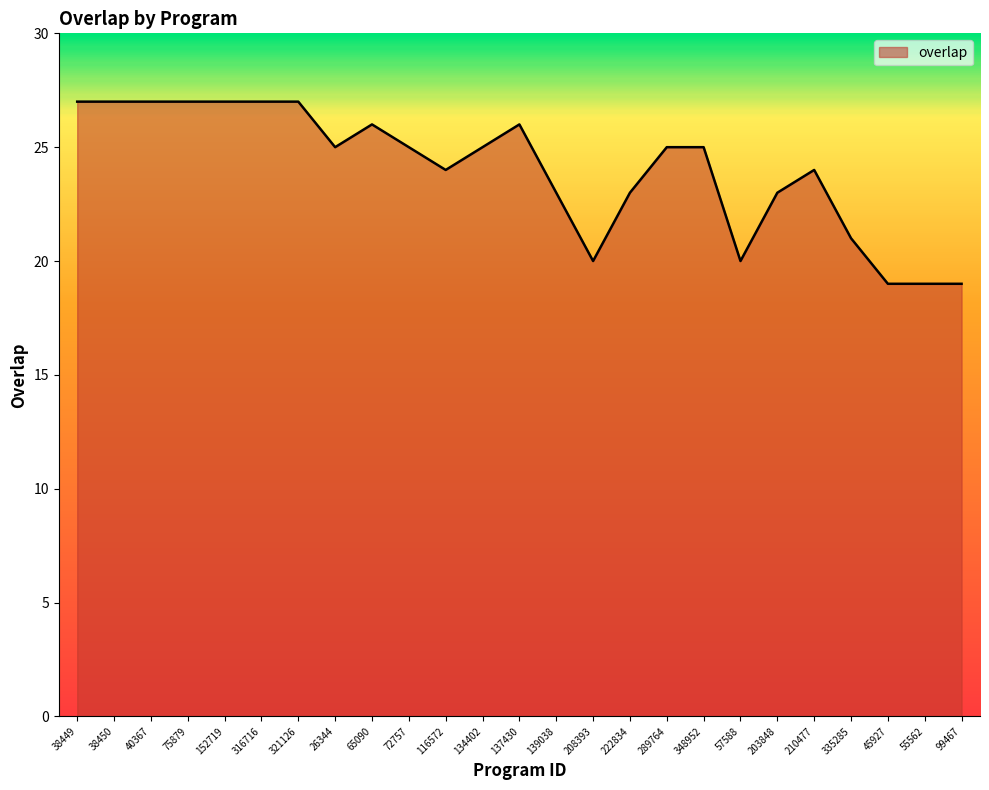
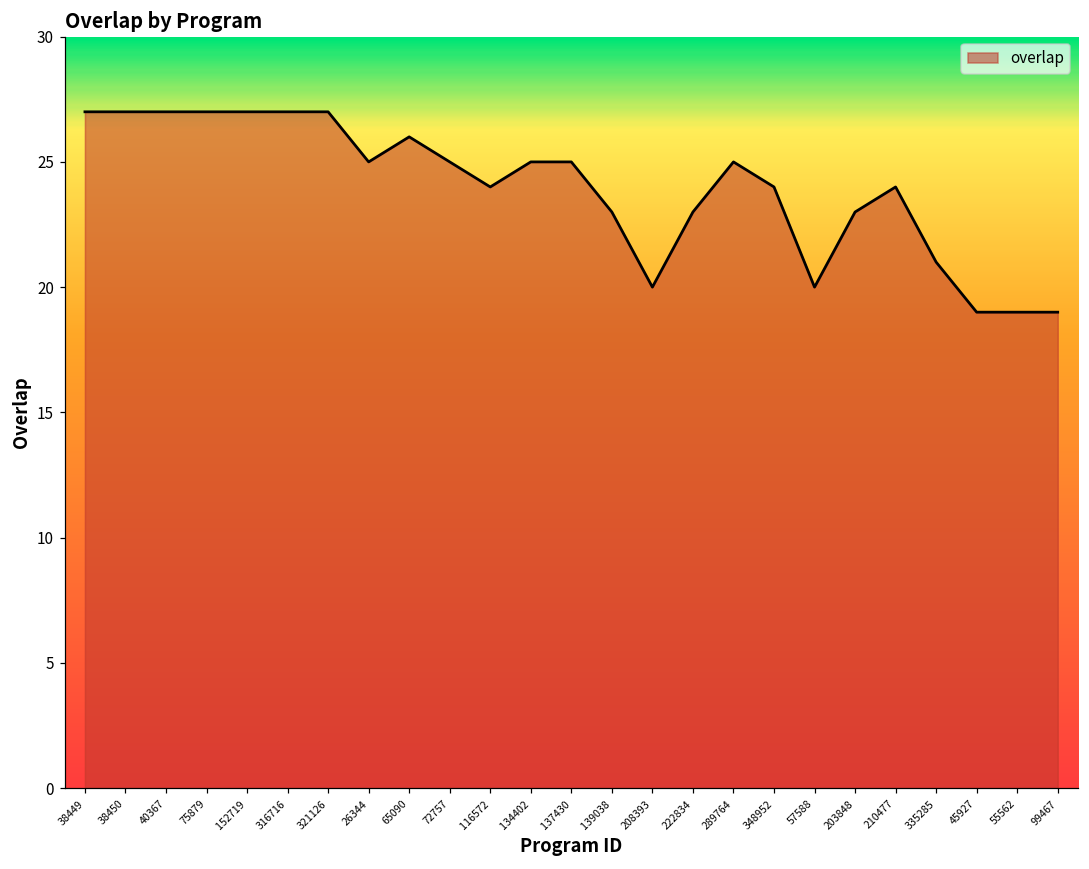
137430: 26 -> 25
348952: 25 -> 24
